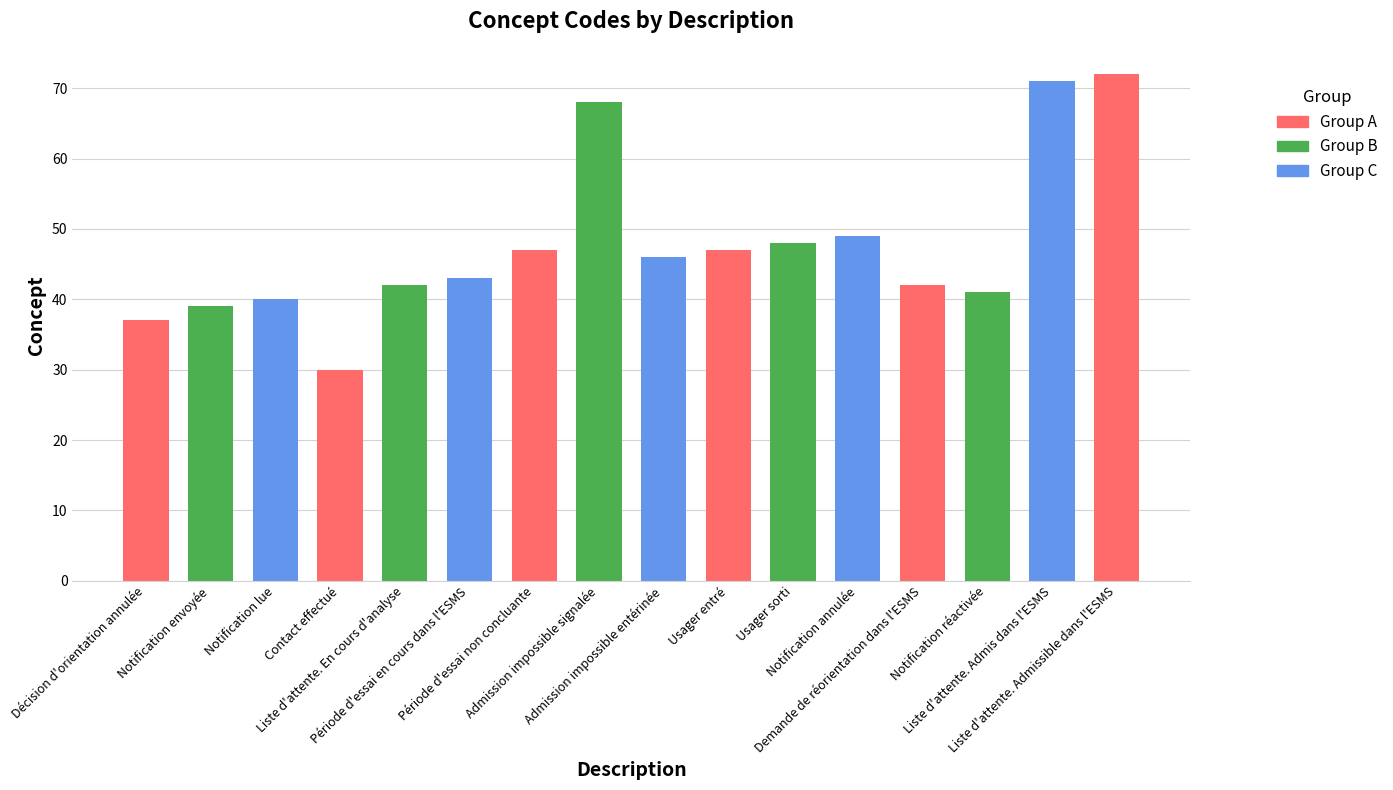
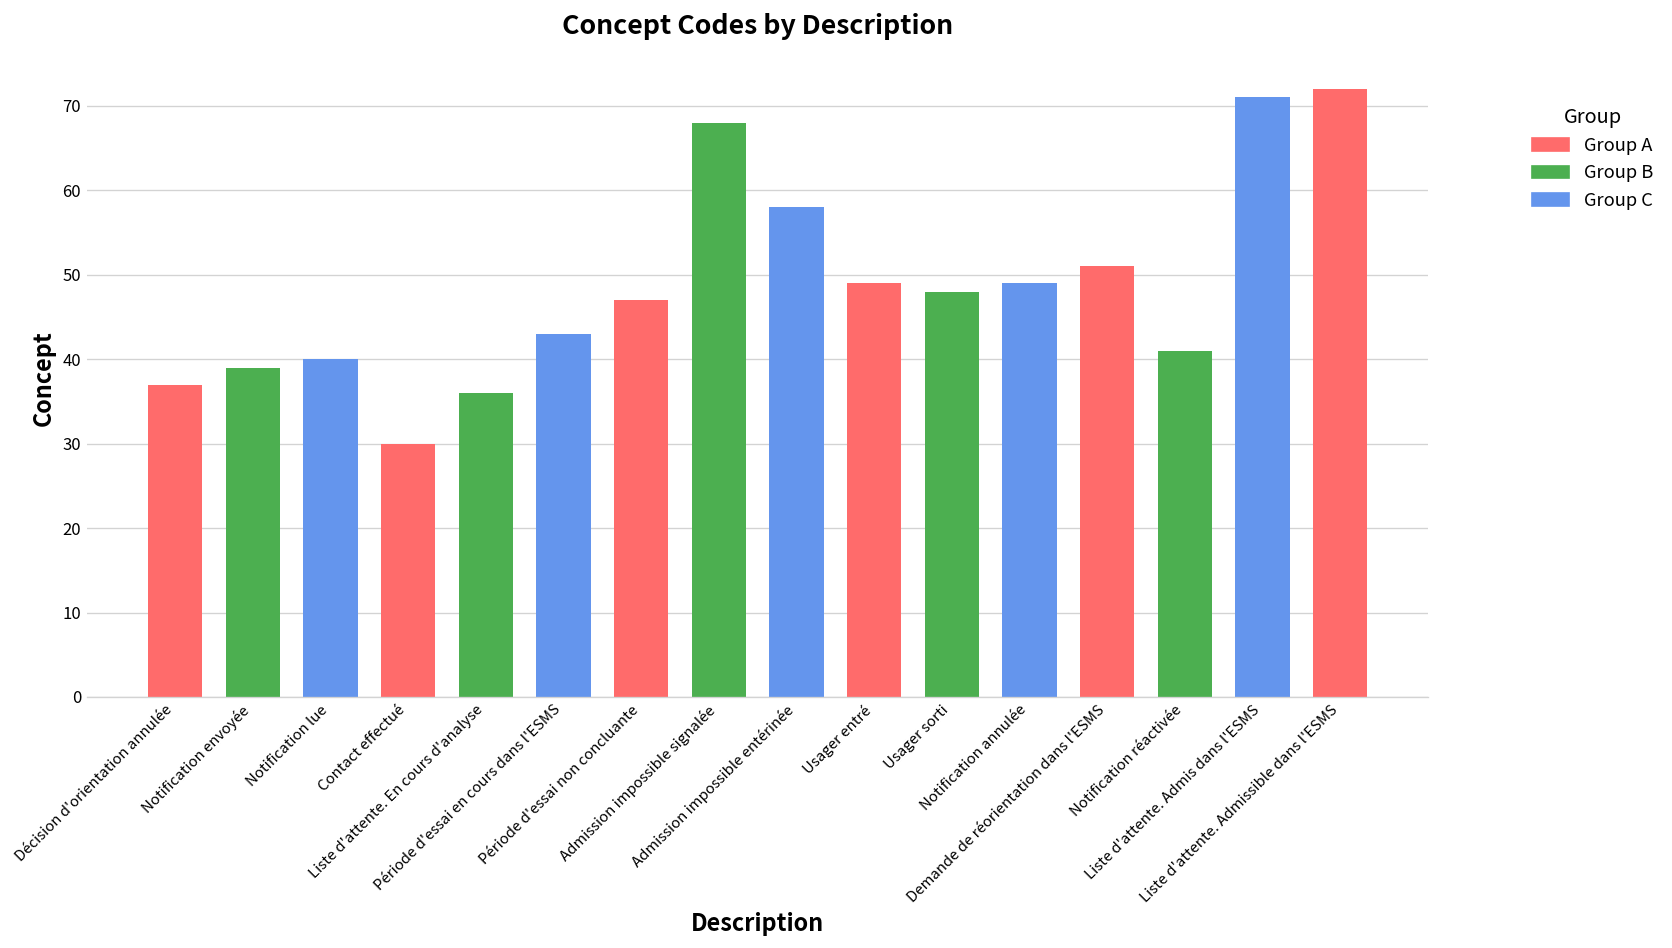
Liste d'attente. En cours d'analyse: 42 -> 36
Admission impossible entérinée: 46 -> 58
Usager entré: 47 -> 49
Demande de réorientation dans l'ESMS: 42 -> 51
